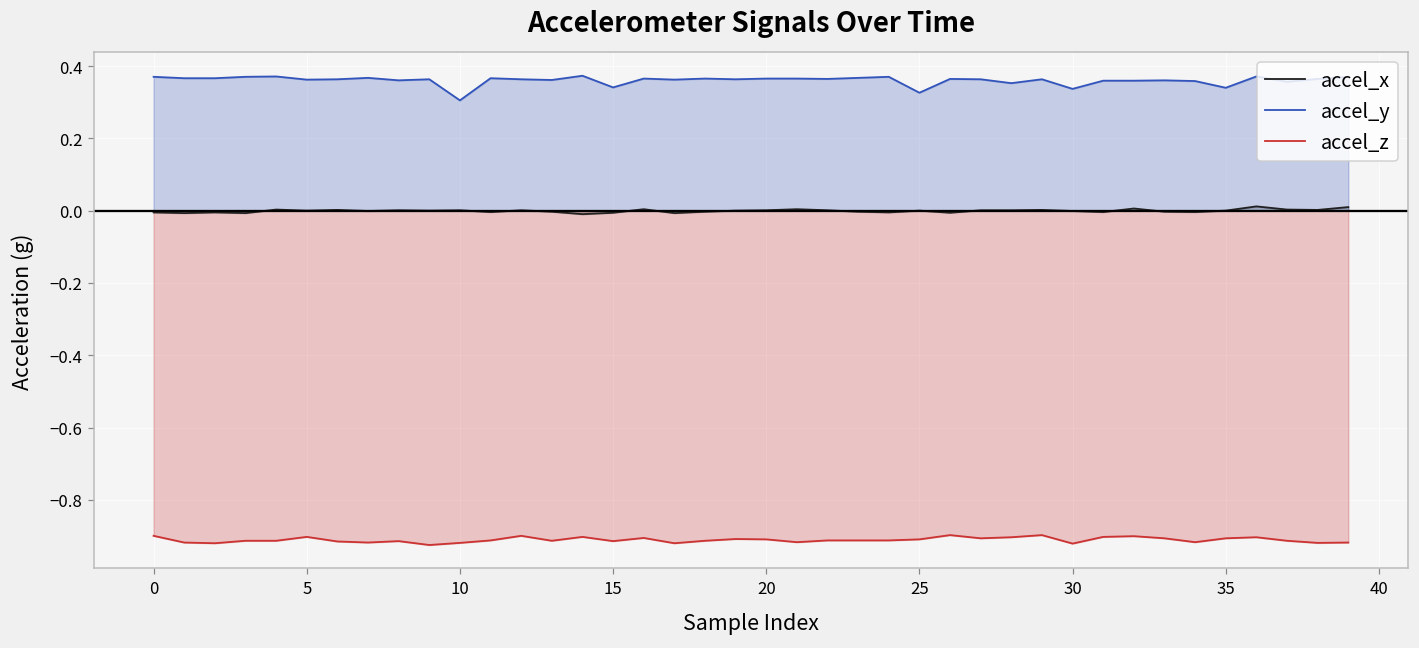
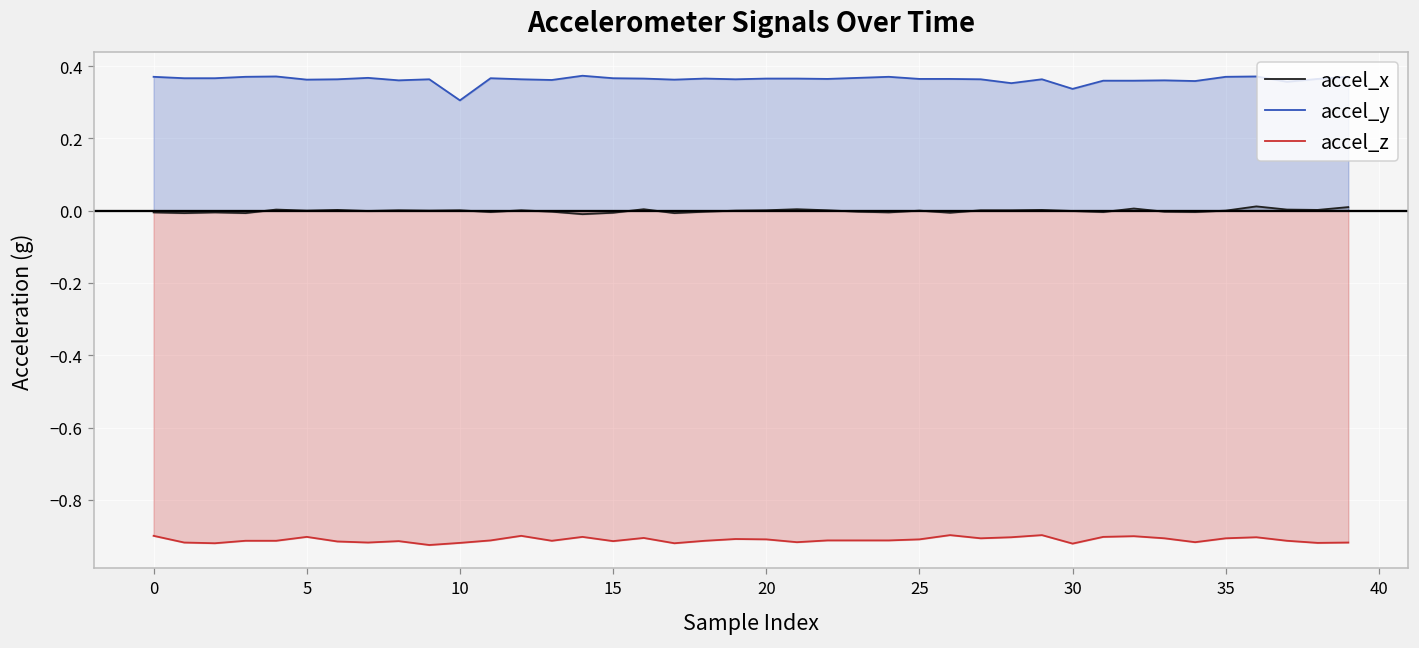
accel_y, 15: 0.34 -> 0.37
accel_y, 25: 0.33 -> 0.36
accel_y, 35: 0.34 -> 0.37
